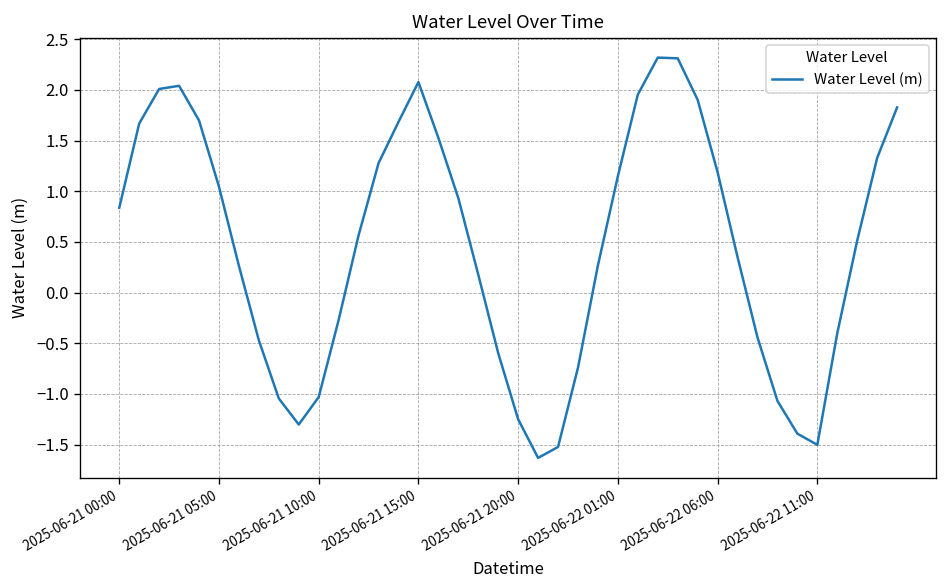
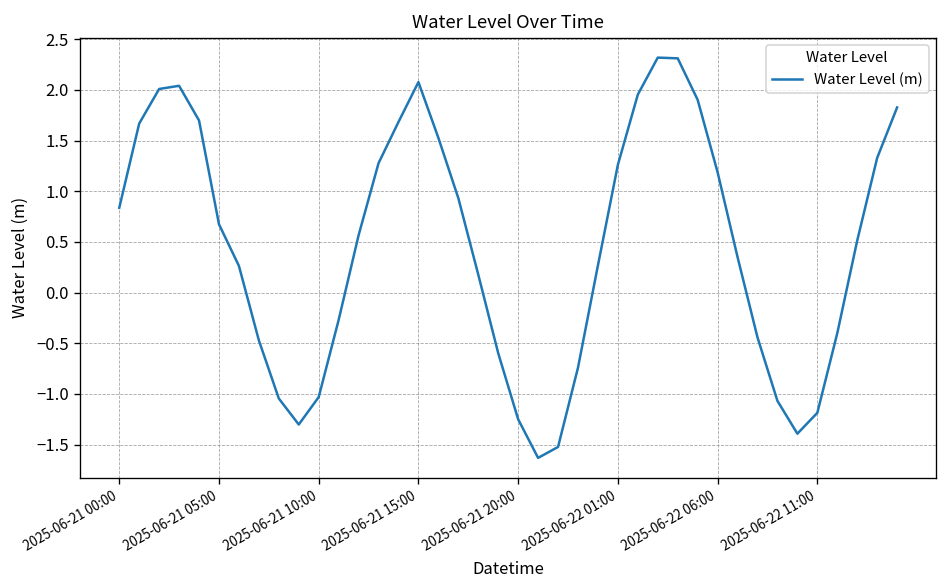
2025-06-21 05:00: 1.0 -> 0.7
2025-06-22 01:00: 1.1 -> 1.3
2025-06-22 11:00: -1.5 -> -1.2
